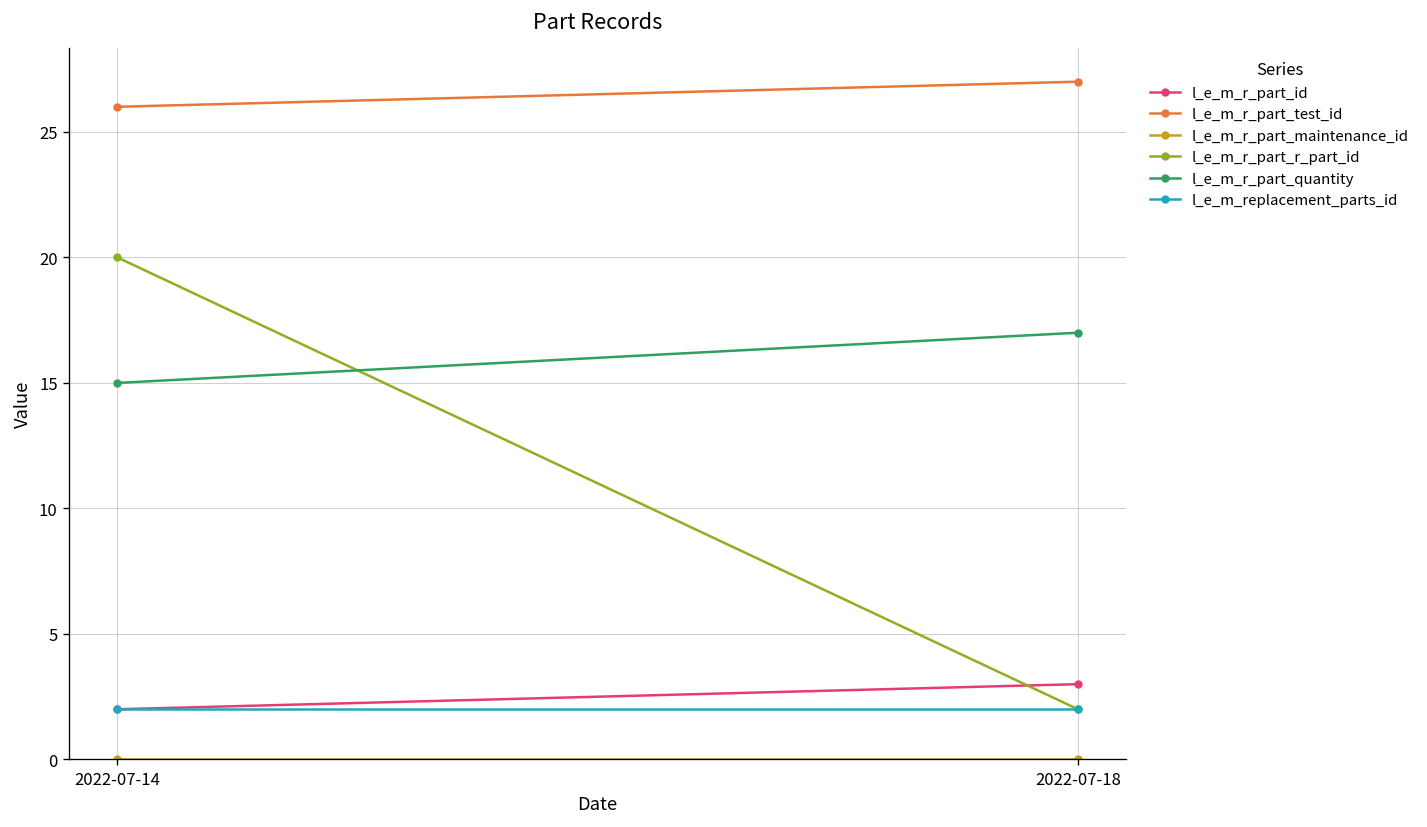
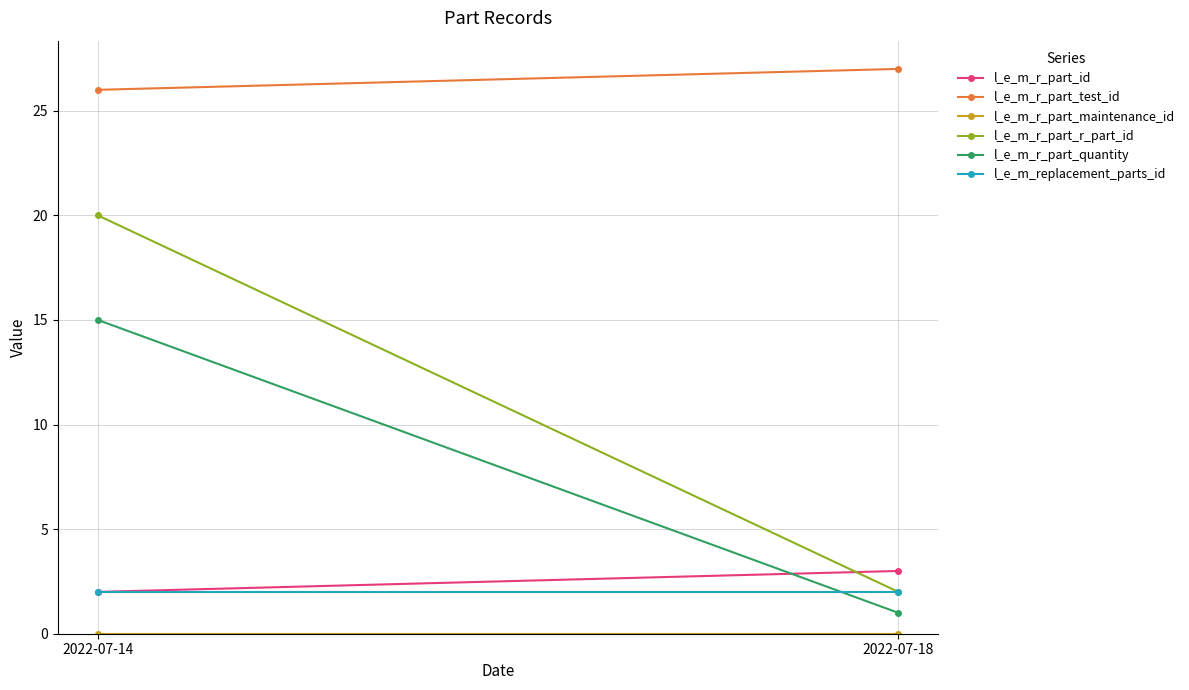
l_e_m_r_part_quantity, 2022-07-18: 17 -> 1
